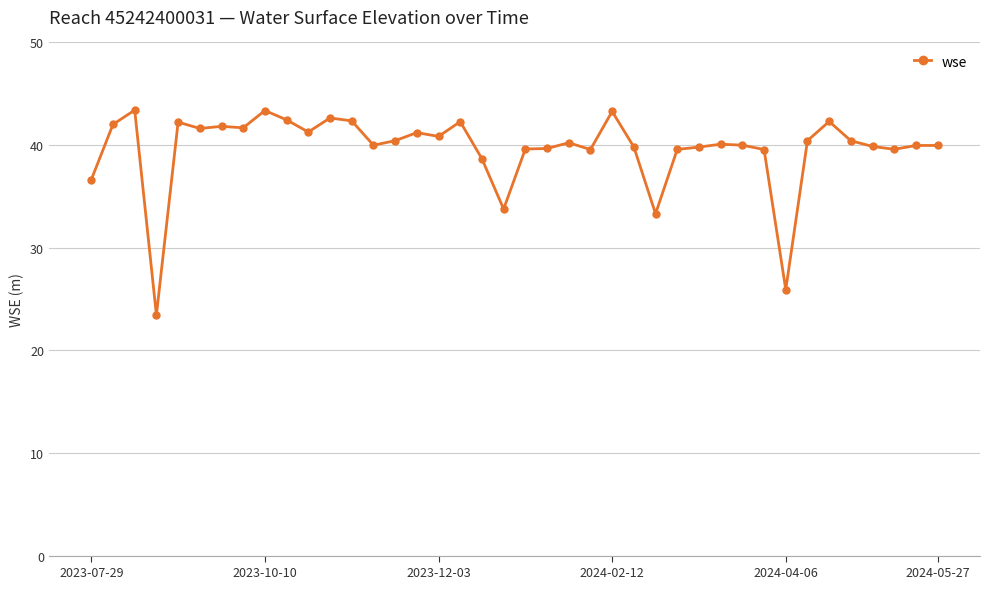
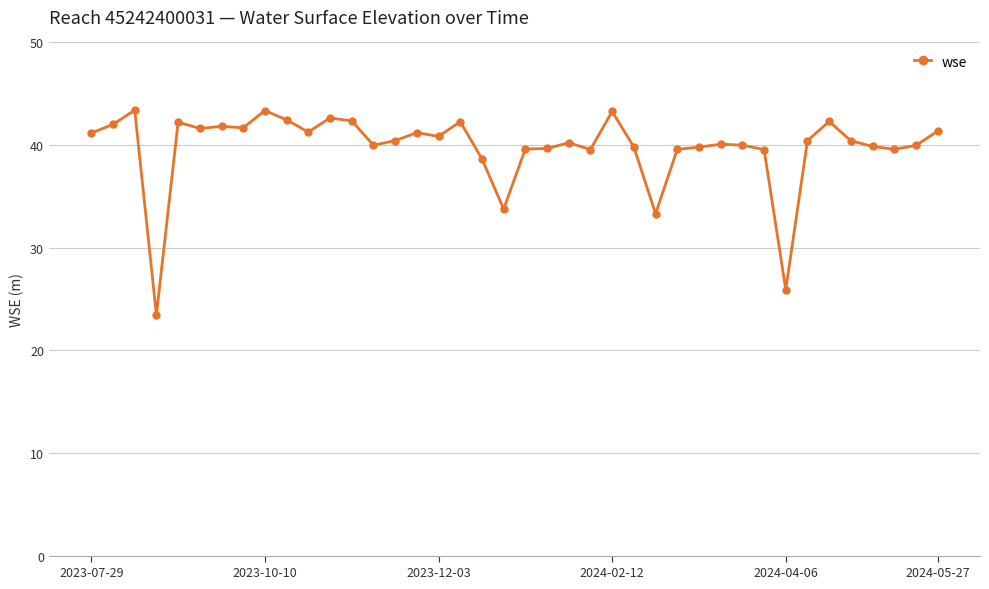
2023-07-29: 36.6 -> 41.2
2024-05-27: 40.0 -> 41.4
